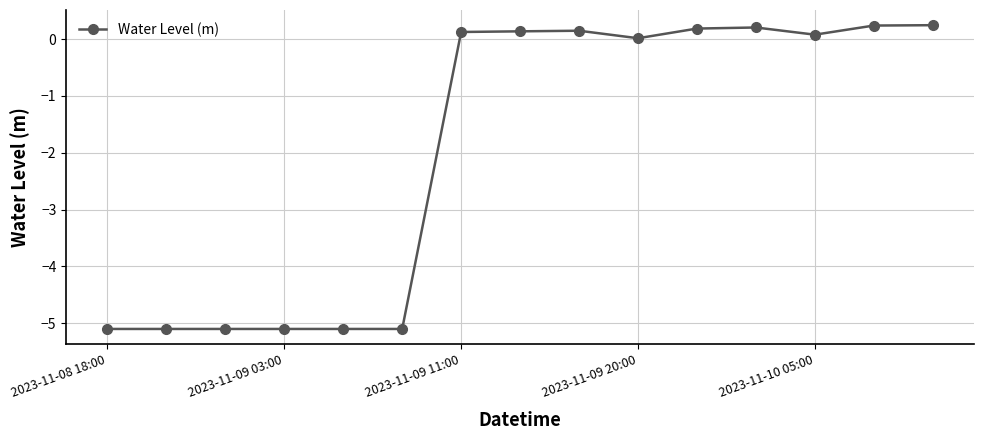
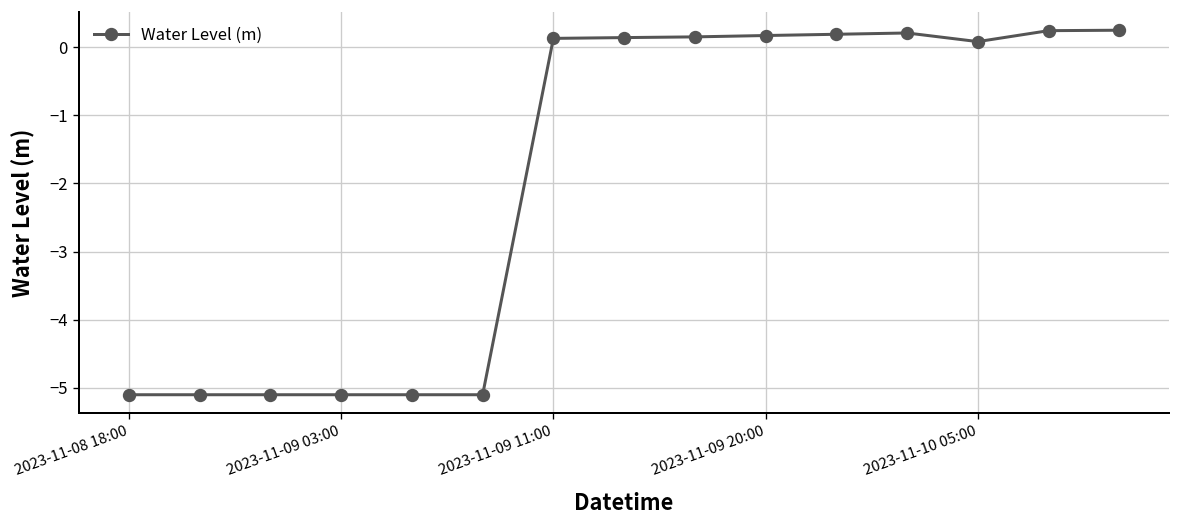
2023-11-09 20:00: 0.0 -> 0.2
